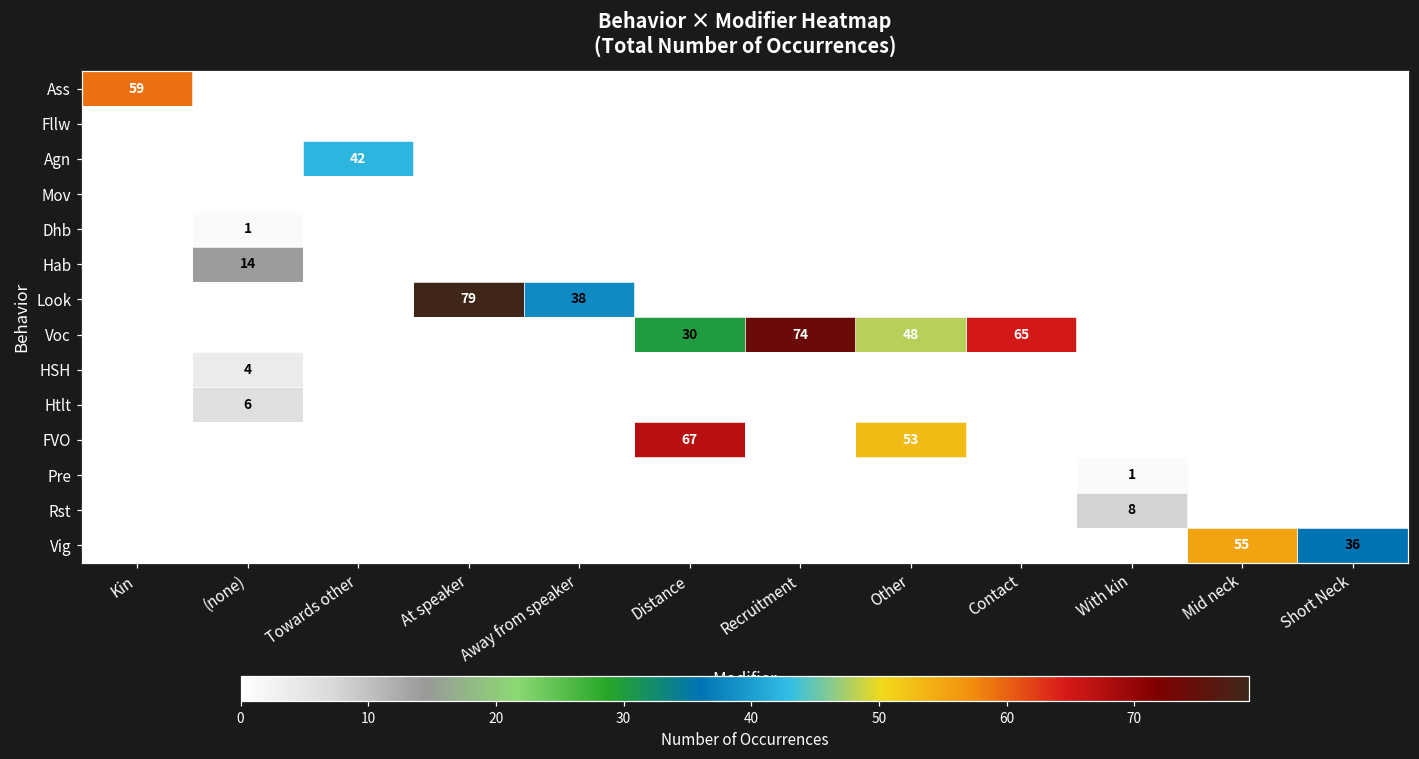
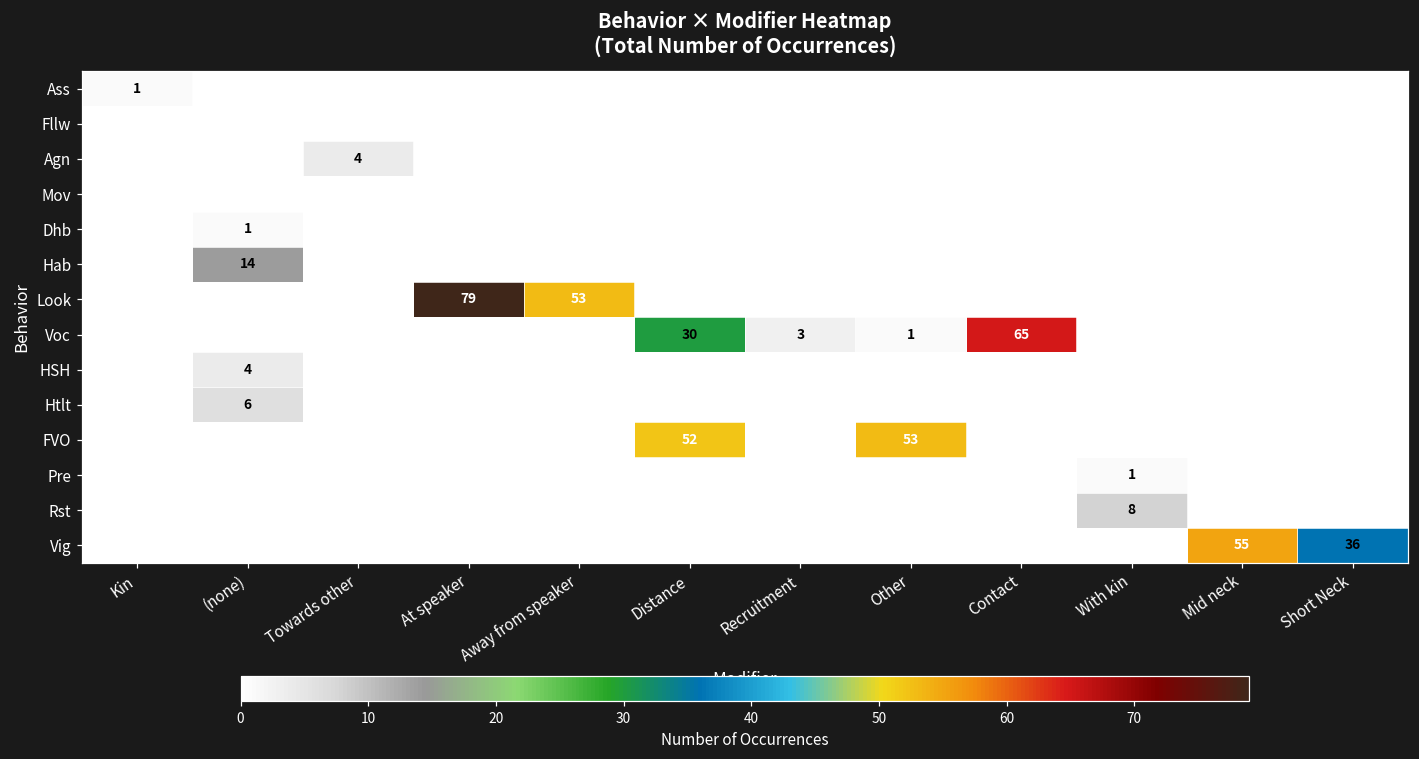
Ass, Kin: 59 -> 1
Agn, Towards other: 42 -> 4
Look, Away from speaker: 38 -> 53
Voc, Recruitment: 74 -> 3
Voc, Other: 48 -> 1
FVO, Distance: 67 -> 52
